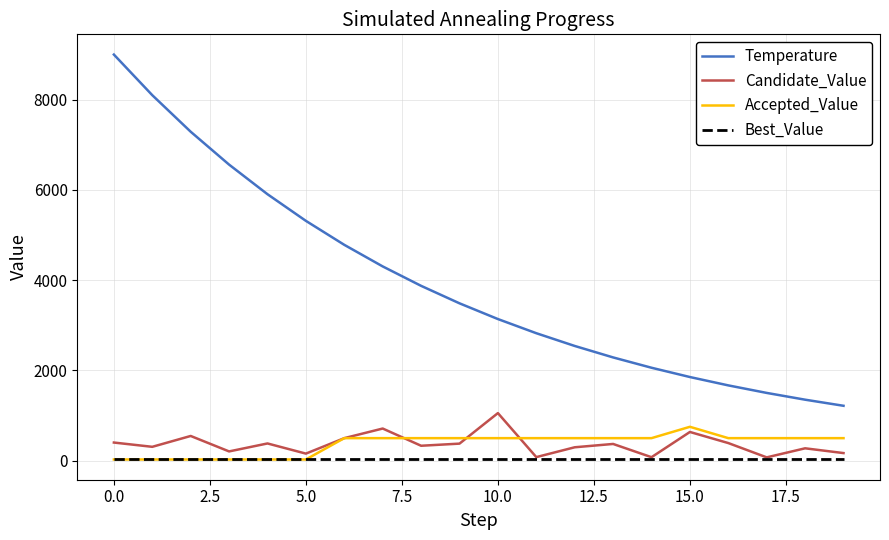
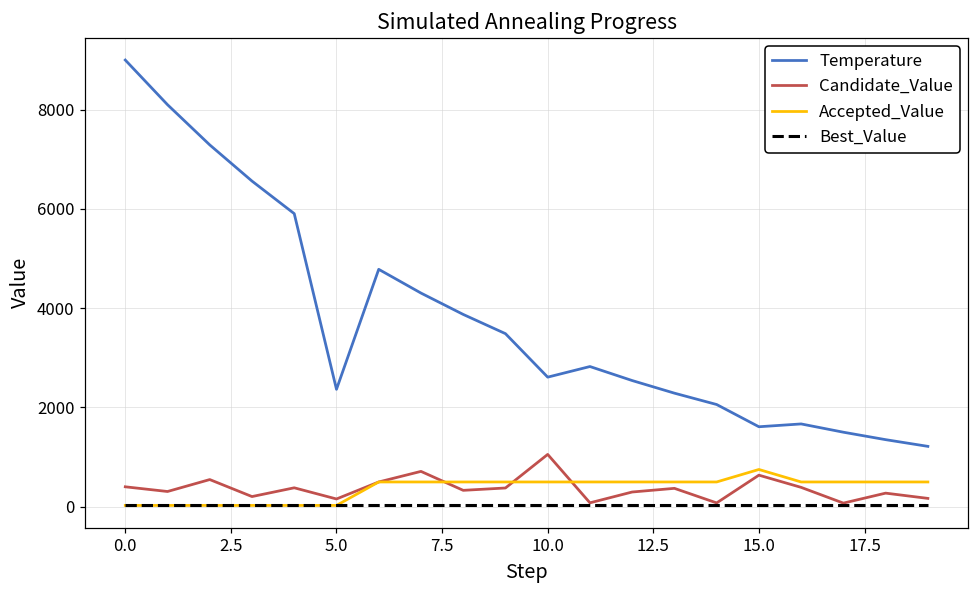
Temperature, 5.0: 5300 -> 2400
Temperature, 10.0: 3100 -> 2600
Temperature, 15.0: 1900 -> 1600
